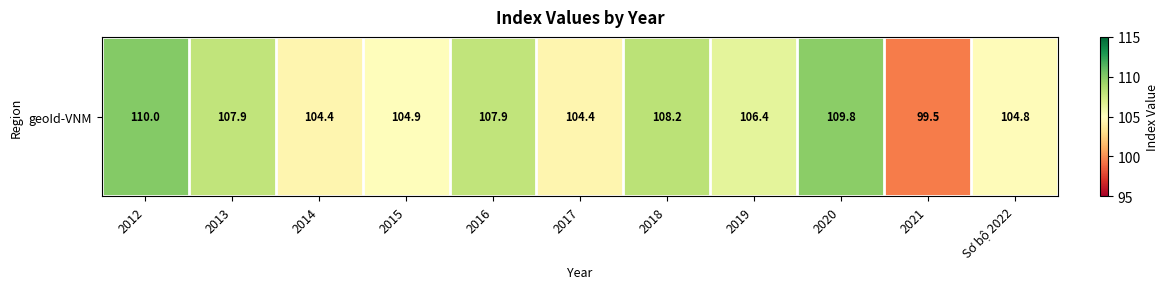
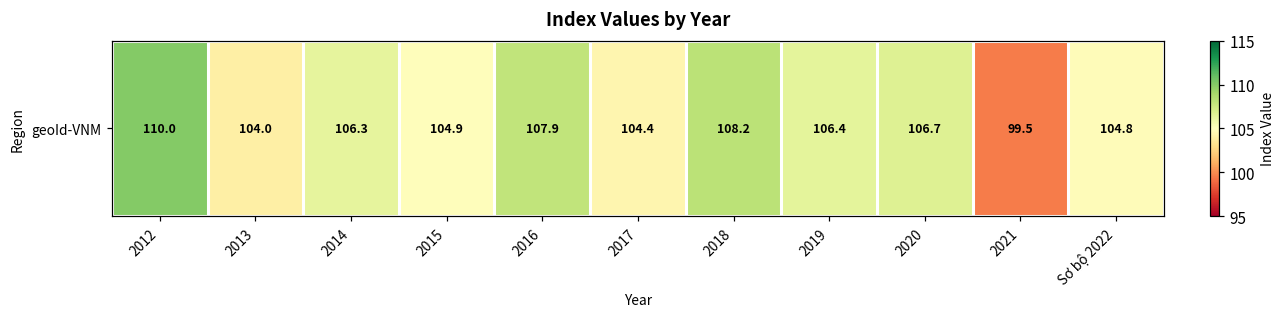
geoId-VNM, 2013: 107.9 -> 104.0
geoId-VNM, 2014: 104.4 -> 106.3
geoId-VNM, 2020: 109.8 -> 106.7
